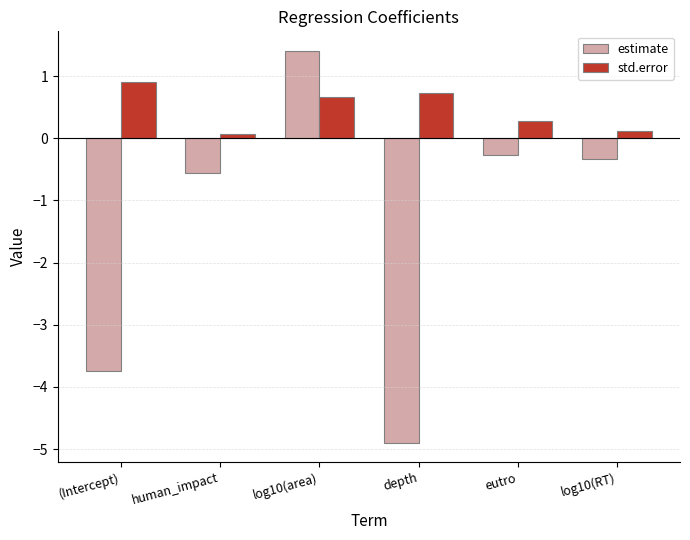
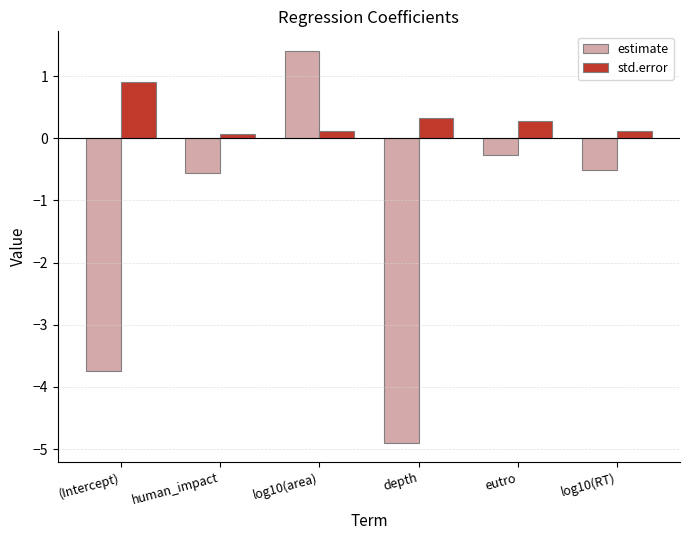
std.error, log10(area): 0.7 -> 0.1
std.error, depth: 0.7 -> 0.3
estimate, log10(RT): -0.3 -> -0.5
